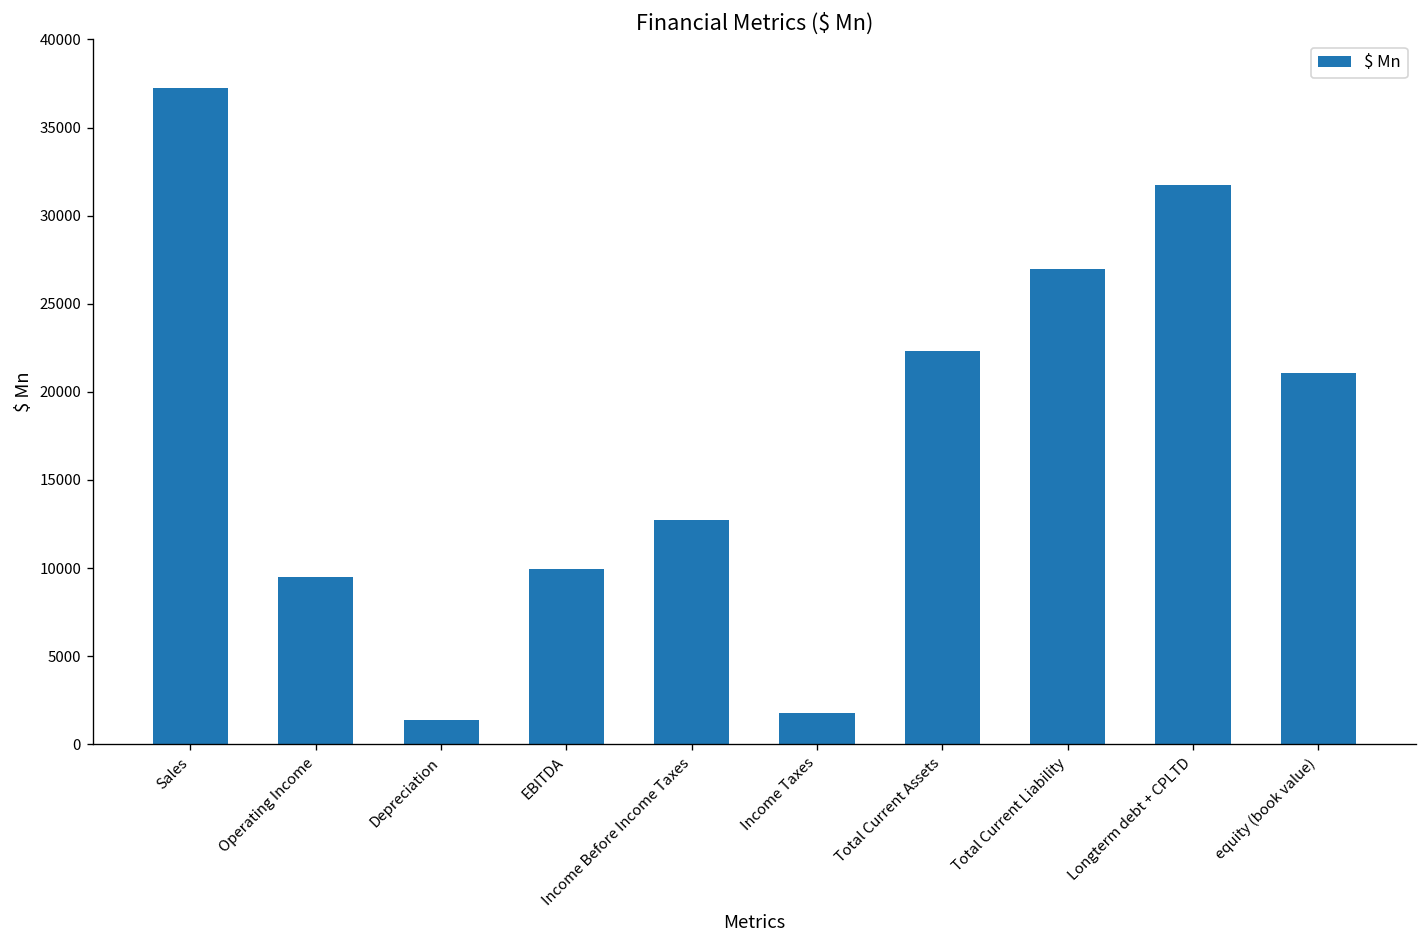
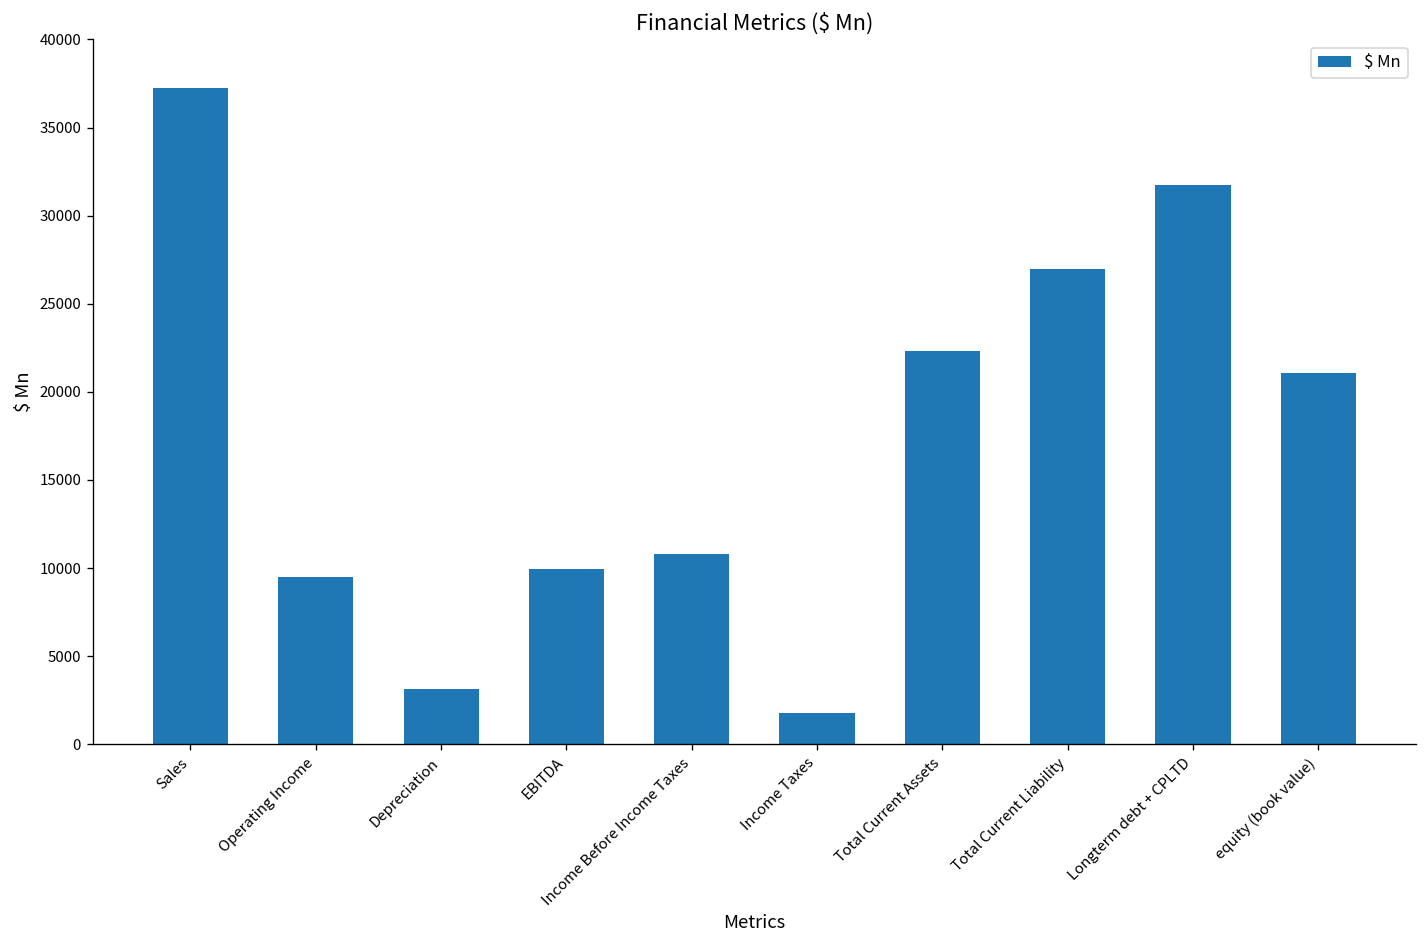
Depreciation: 1400 -> 3100
Income Before Income Taxes: 12700 -> 10800
